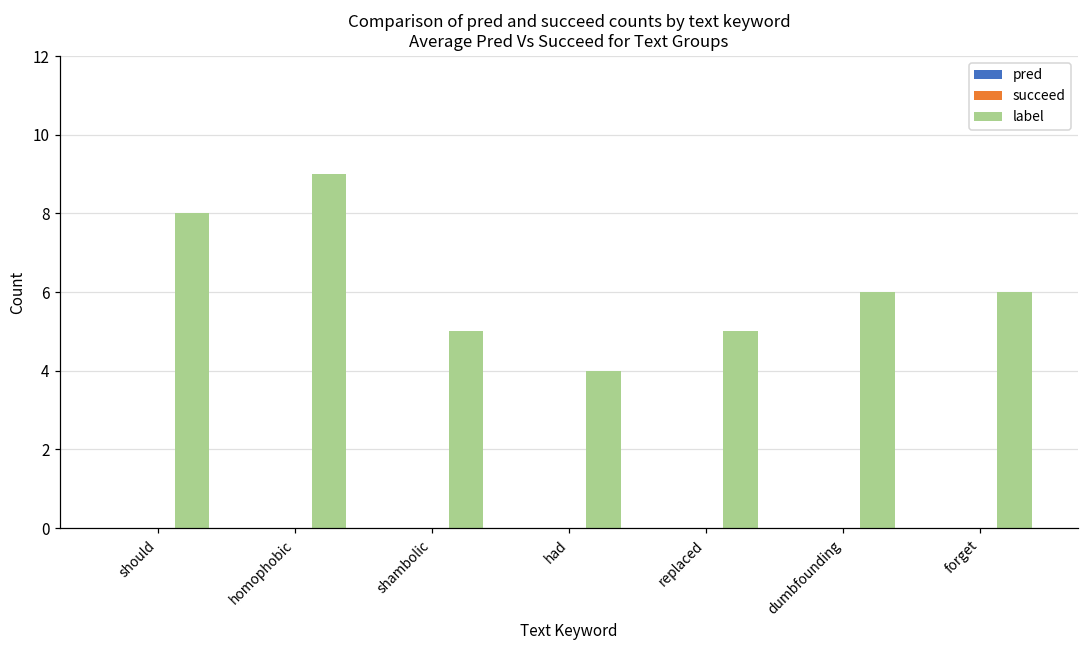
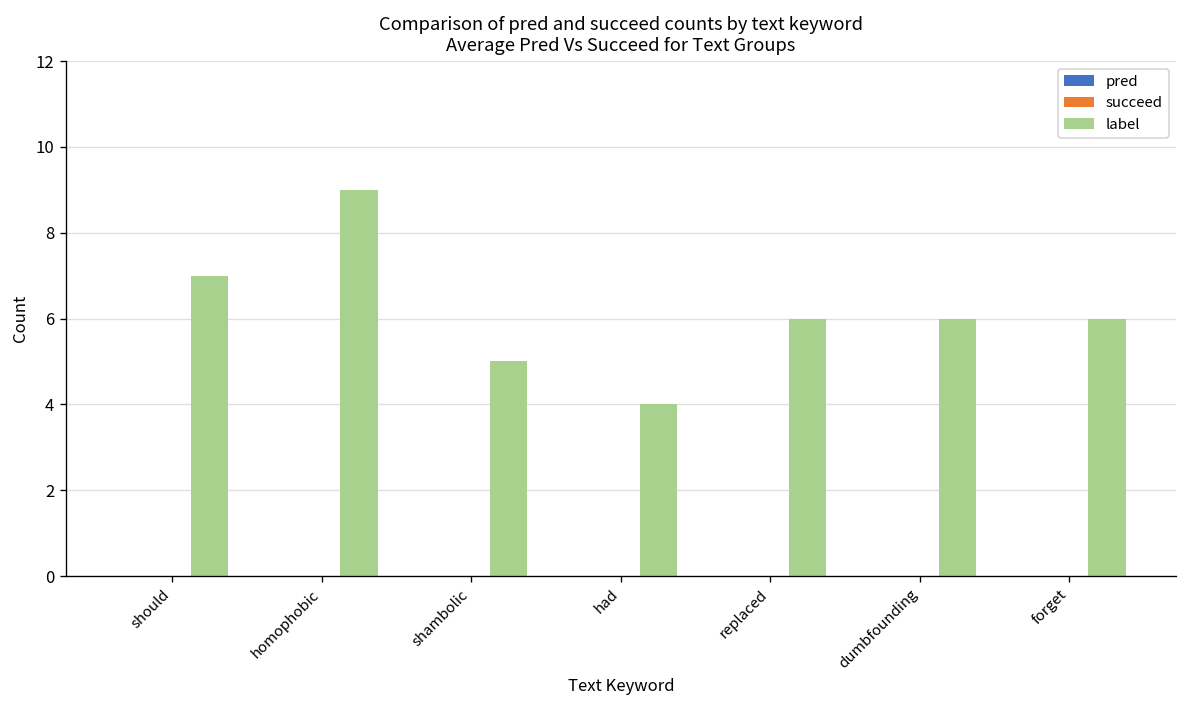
label, should: 8 -> 7
label, replaced: 5 -> 6
